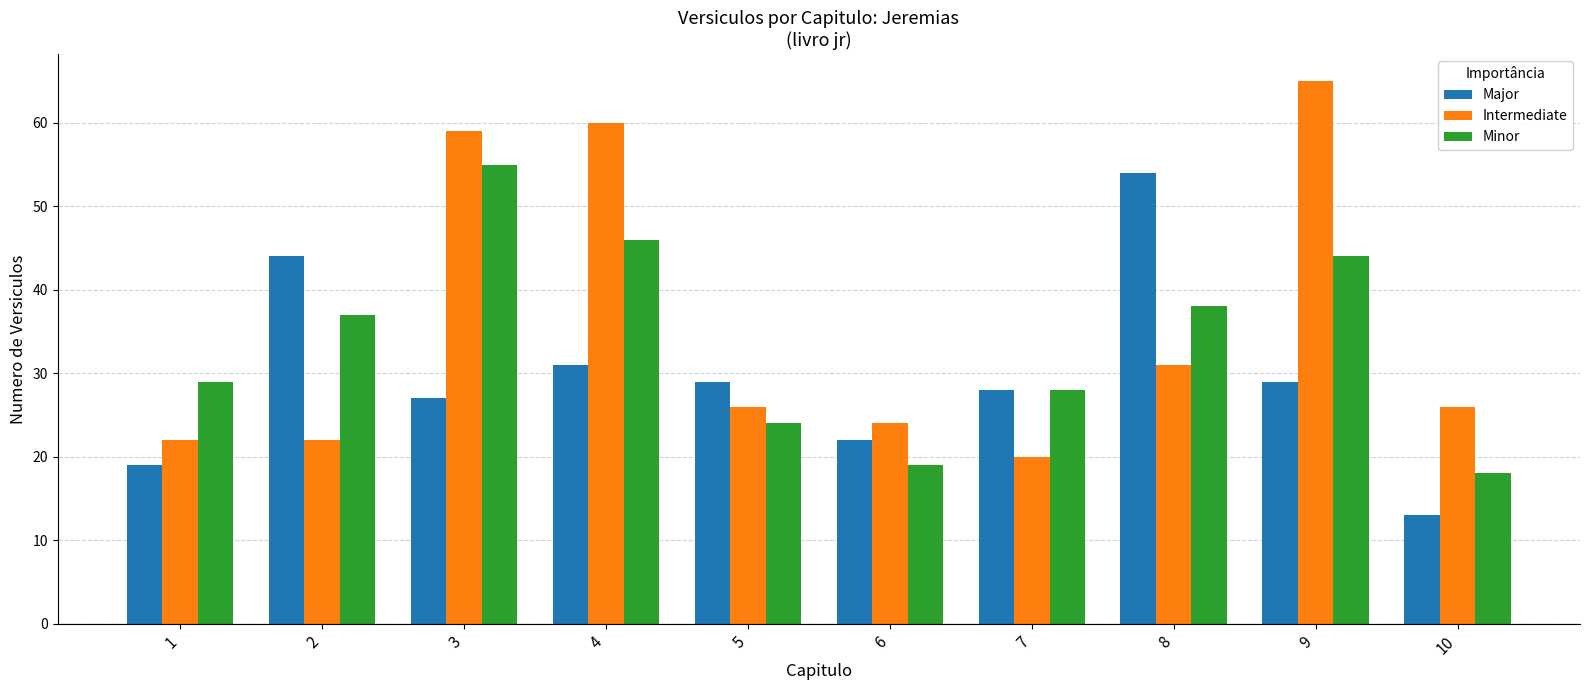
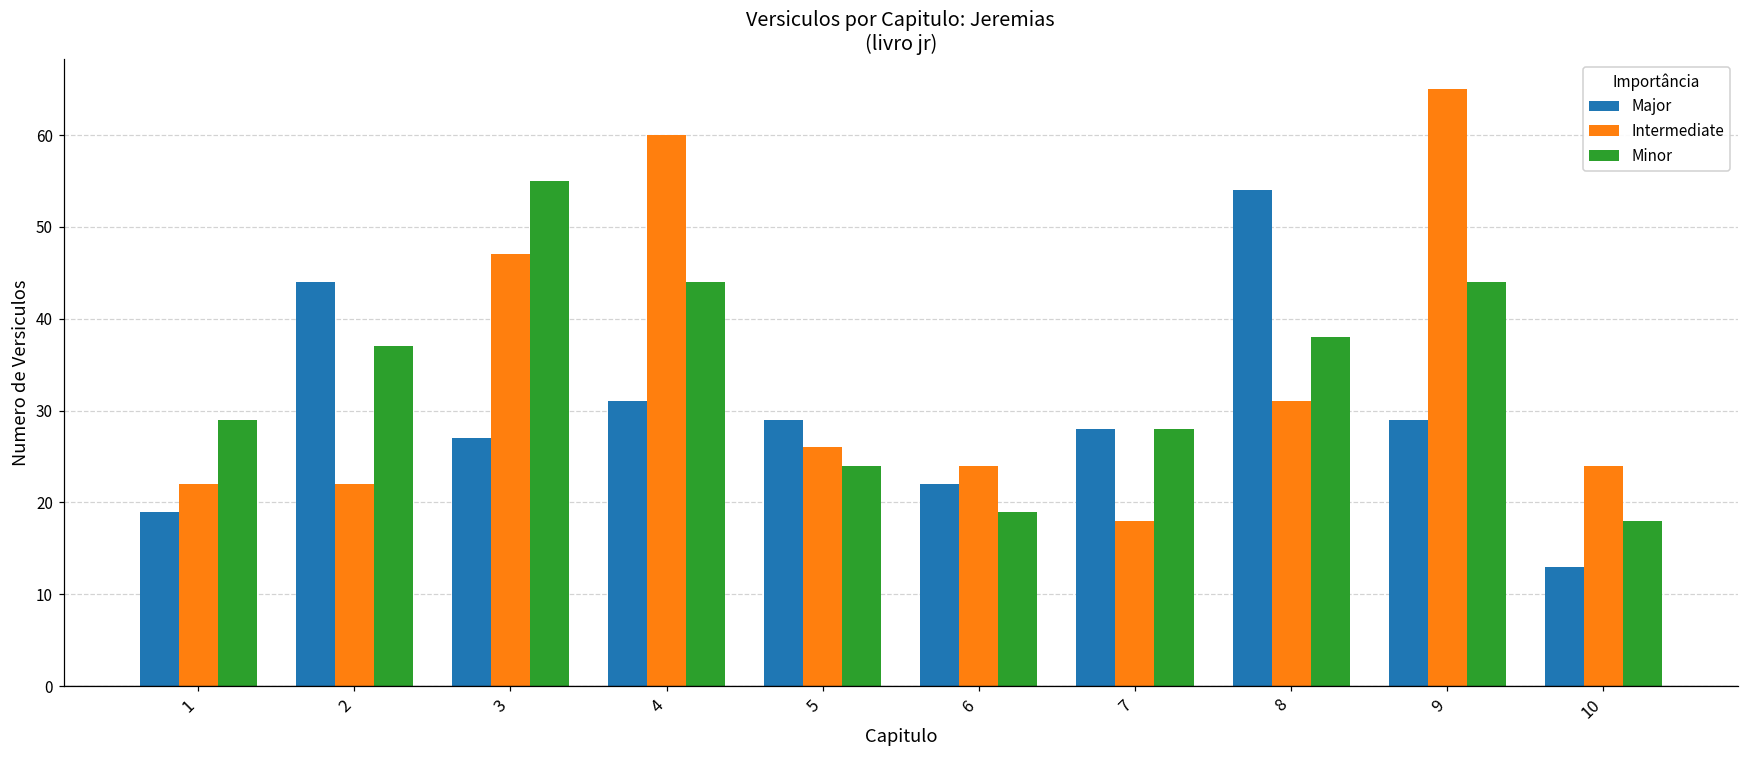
Intermediate, 3: 59 -> 47
Minor, 4: 46 -> 44
Intermediate, 7: 20 -> 18
Intermediate, 10: 26 -> 24
